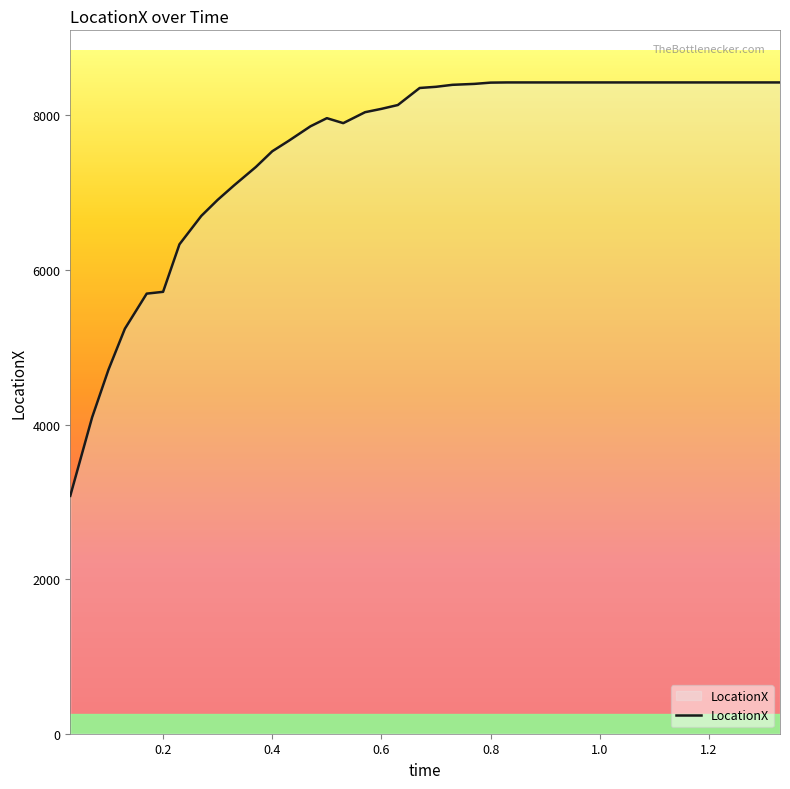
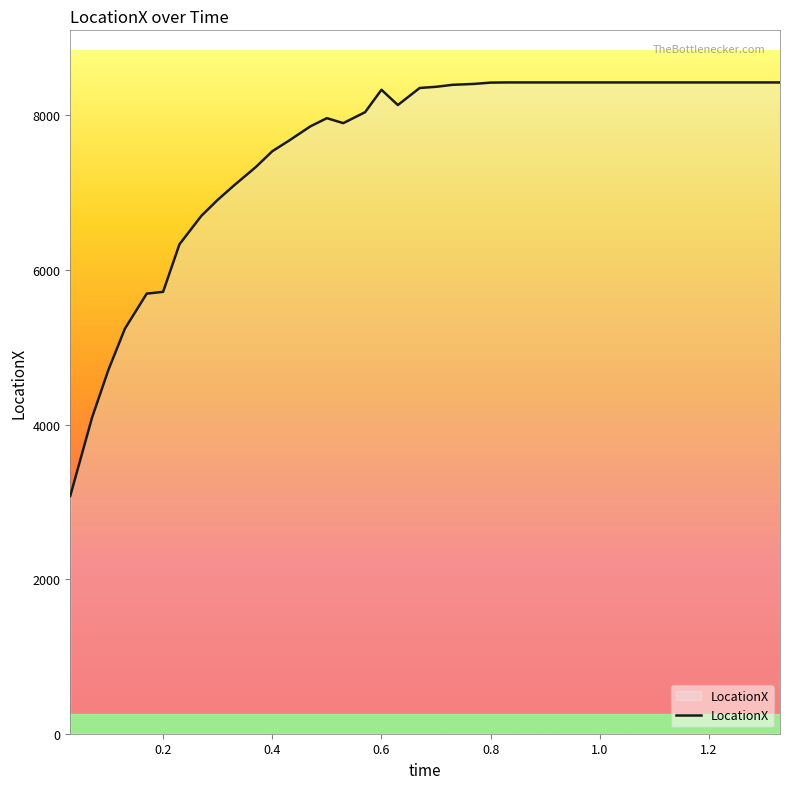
0.6: 8100 -> 8300
